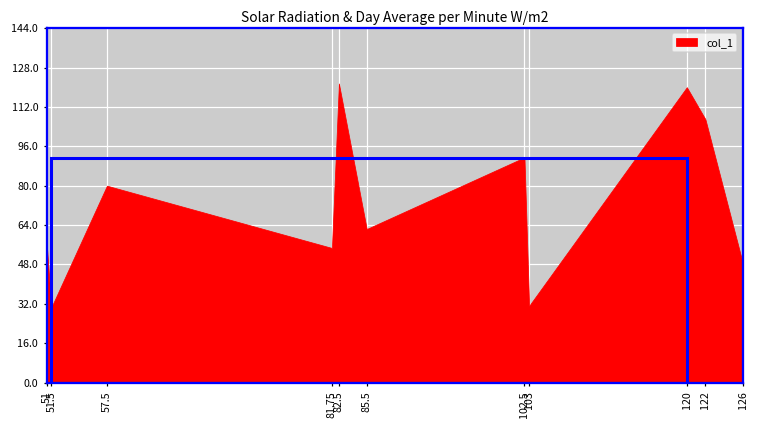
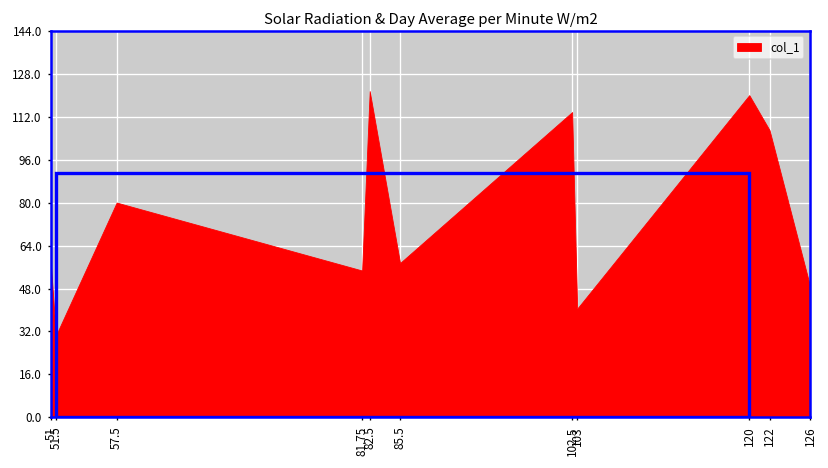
85.5: 62 -> 58
102.5: 92 -> 114
103: 31 -> 41
